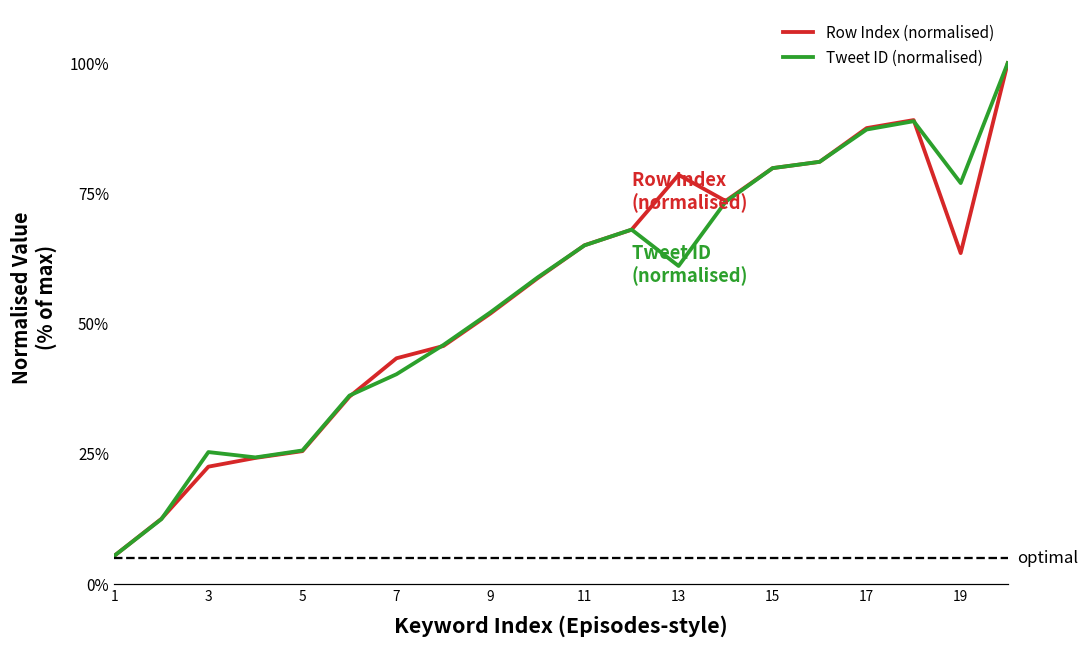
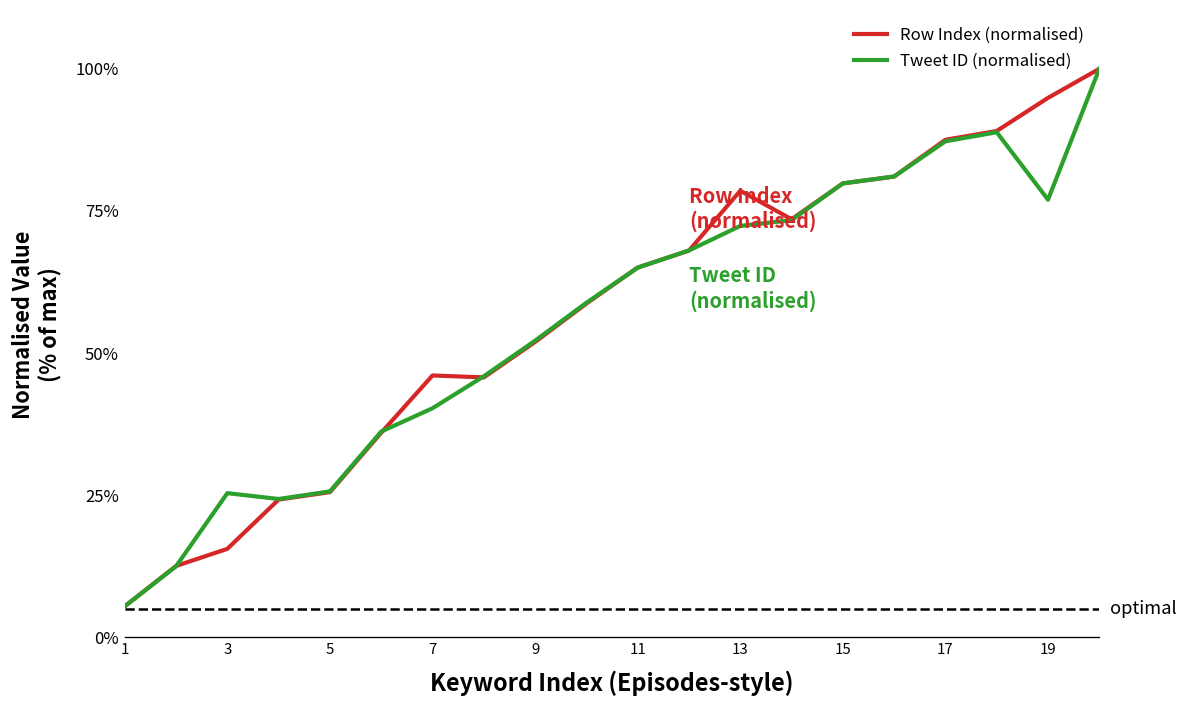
Row Index (normalised), 3: 23% -> 16%
Row Index (normalised), 7: 43% -> 46%
Tweet ID (normalised), 13: 61% -> 72%
Row Index (normalised), 19: 64% -> 95%
